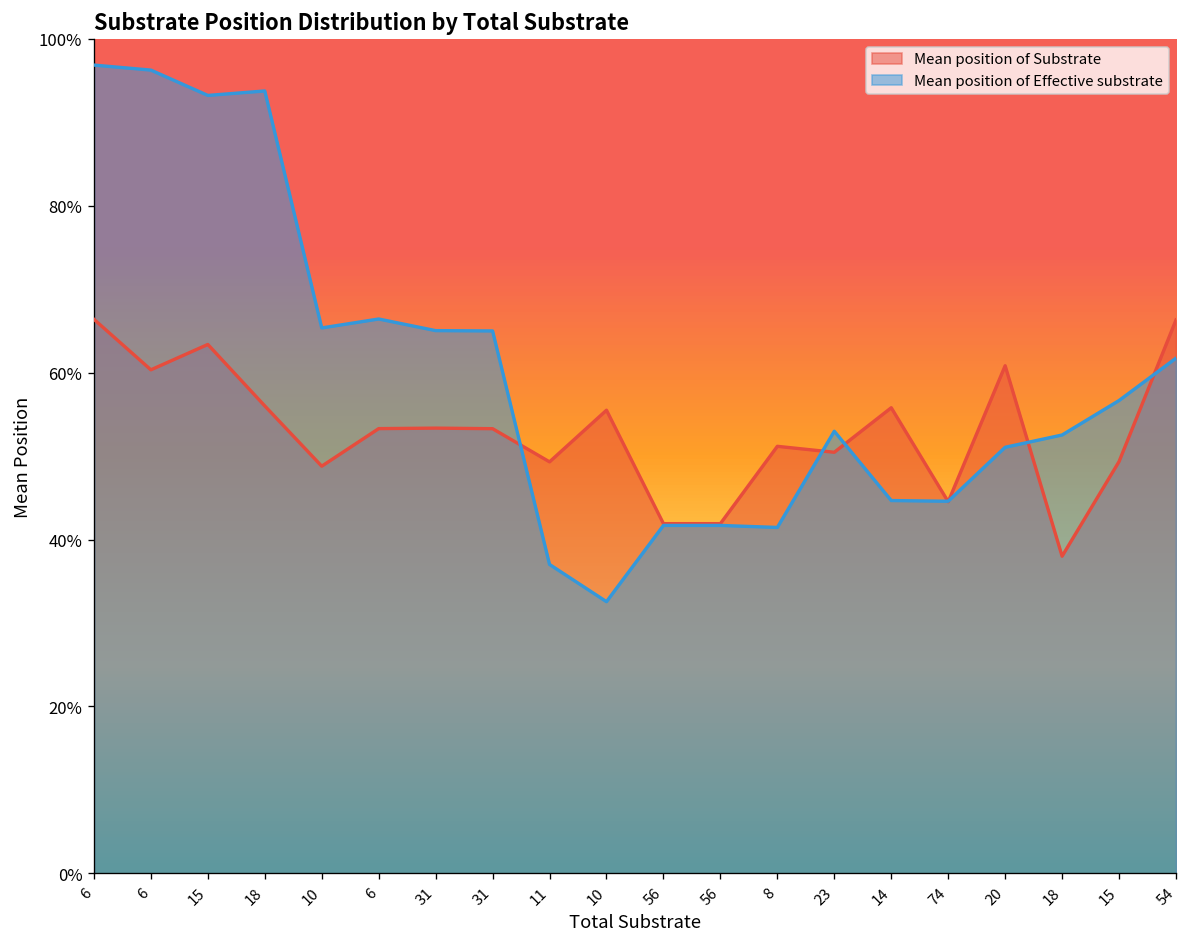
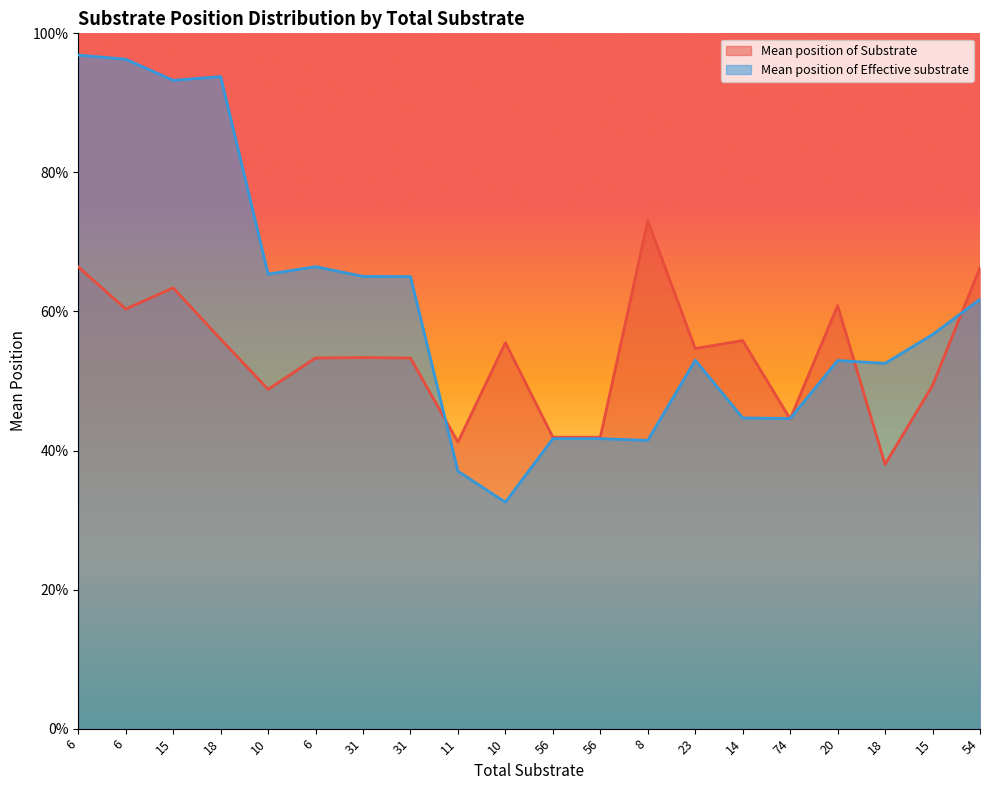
Mean position of Substrate, 11: 49% -> 41%
Mean position of Substrate, 8: 51% -> 73%
Mean position of Substrate, 23: 50% -> 55%
Mean position of Effective substrate, 20: 51% -> 53%
